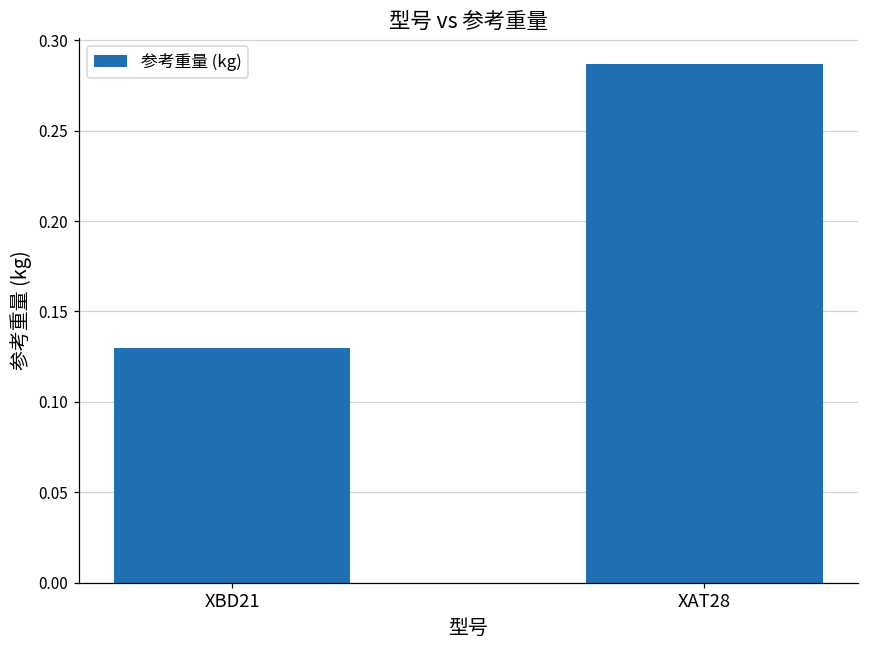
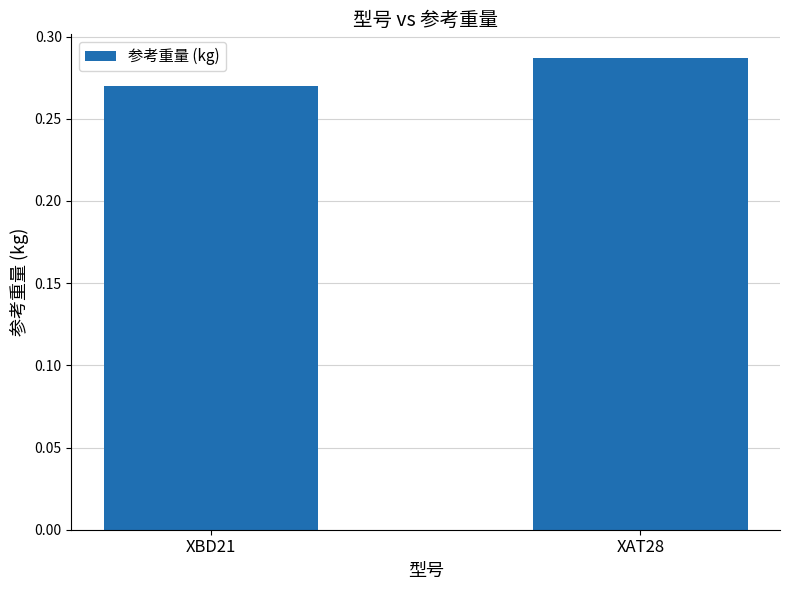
XBD21: 0.13 -> 0.27
